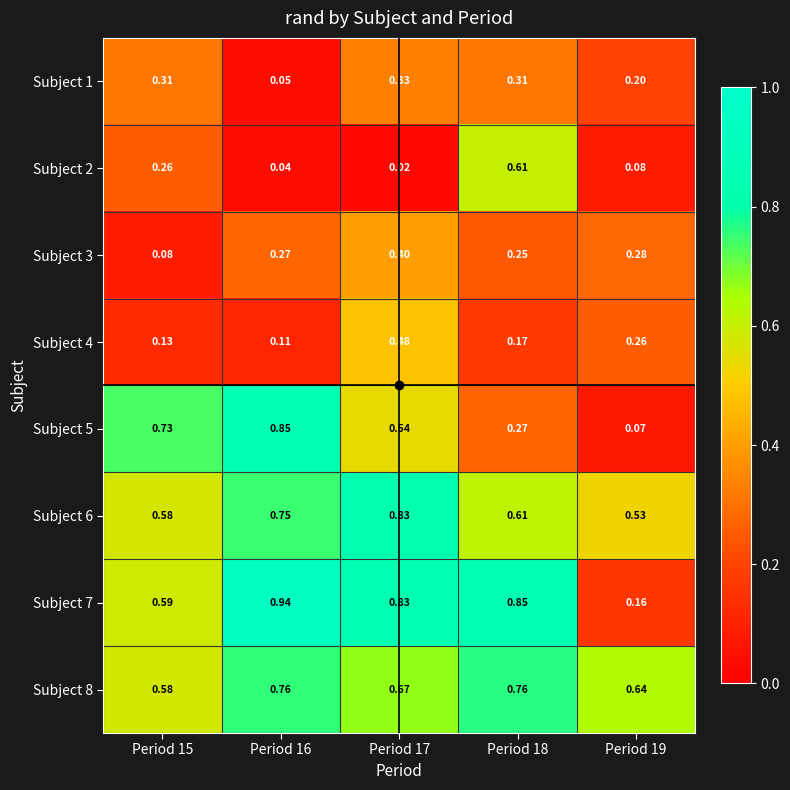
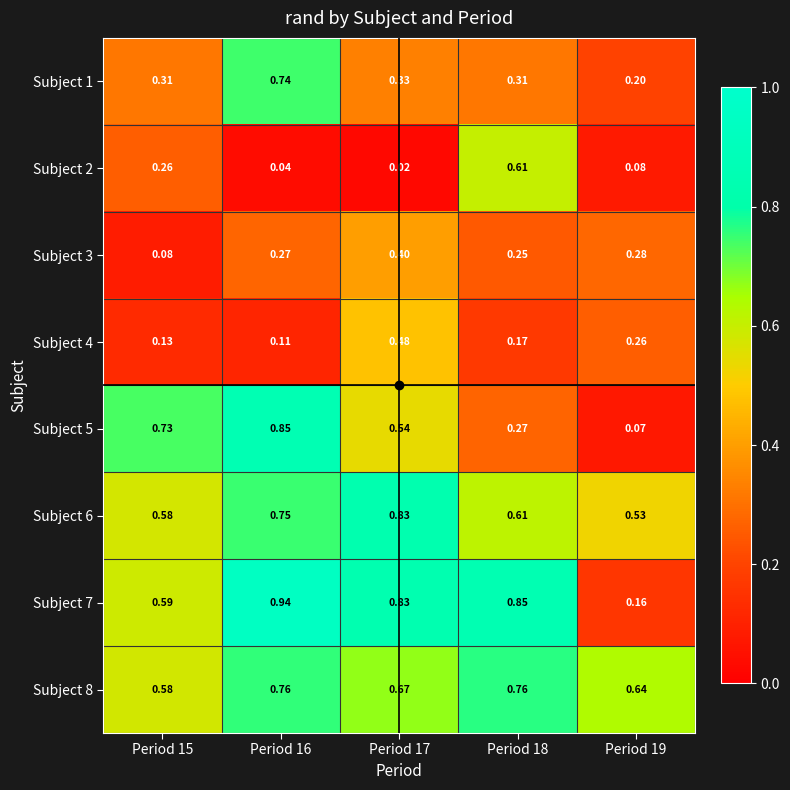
Subject 1, Period 16: 0.05 -> 0.74
